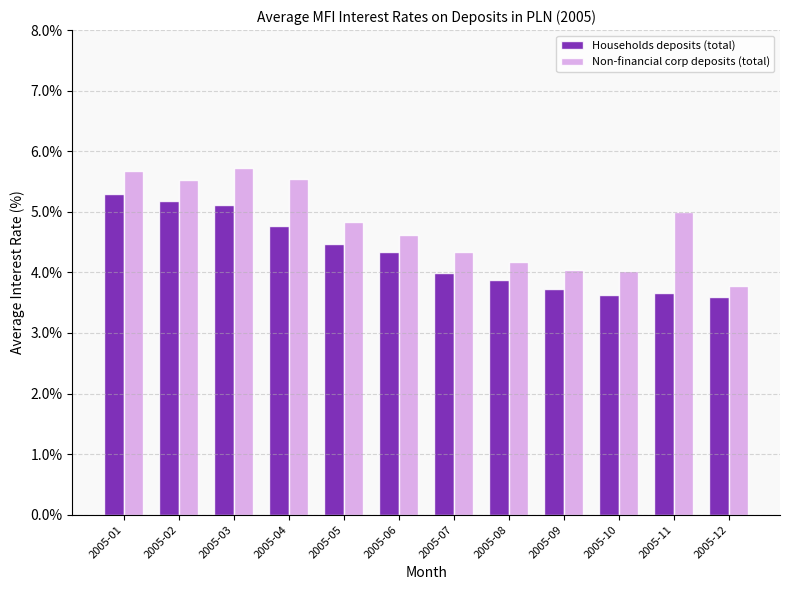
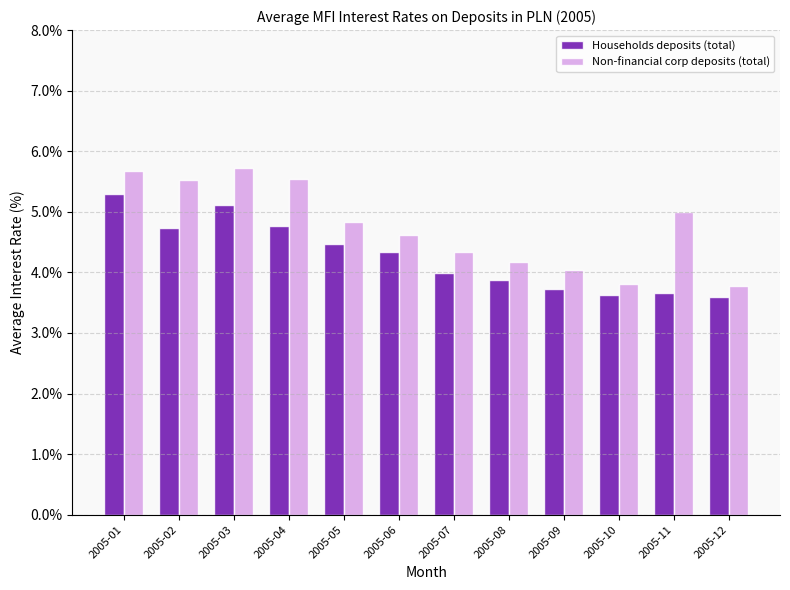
Households deposits (total), 2005-02: 5.2% -> 4.7%
Non-financial corp deposits (total), 2005-10: 4.0% -> 3.8%
